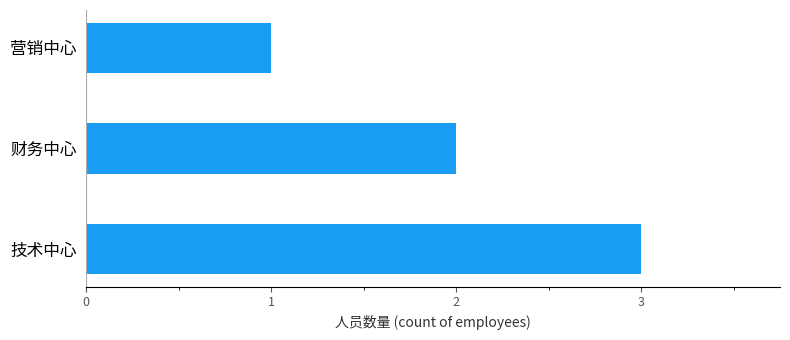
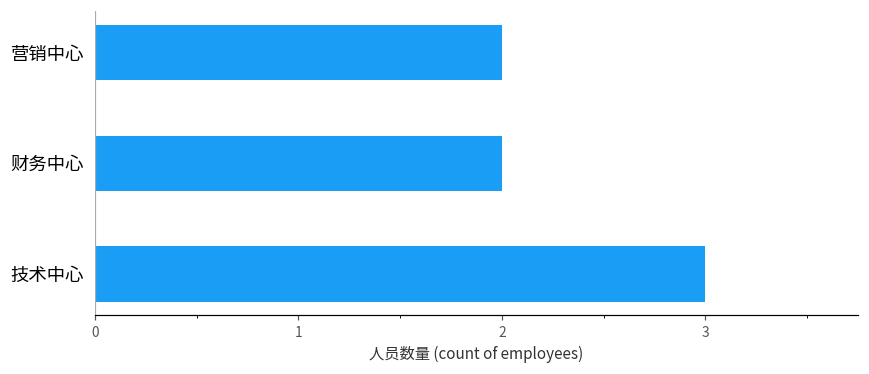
营销中心: 1 -> 2
